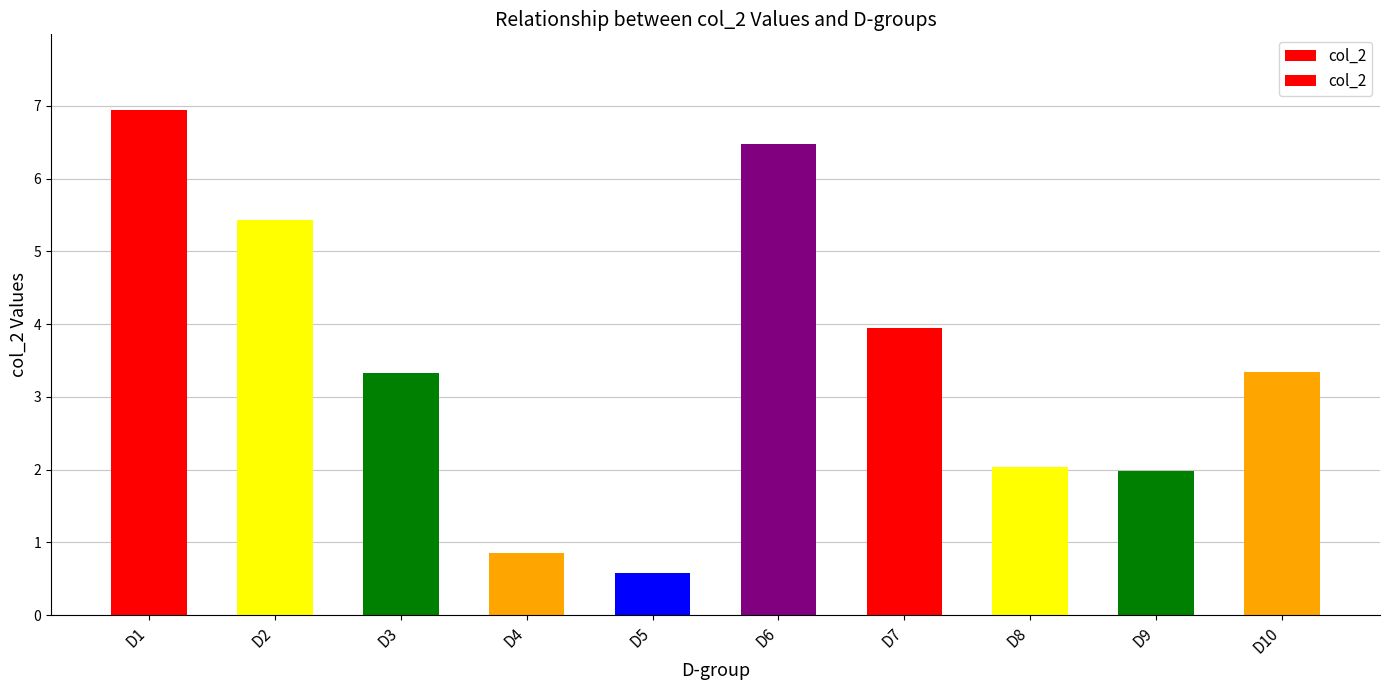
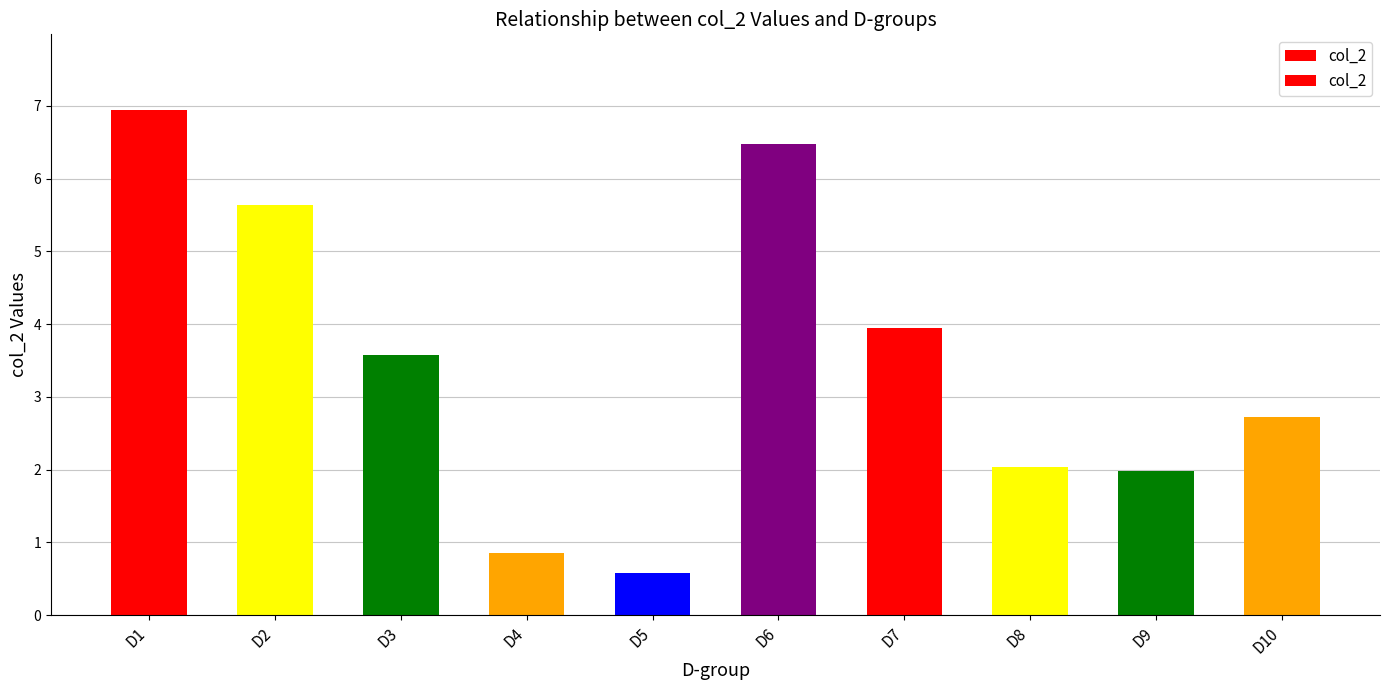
D2: 5.4 -> 5.6
D3: 3.3 -> 3.6
D10: 3.3 -> 2.7
